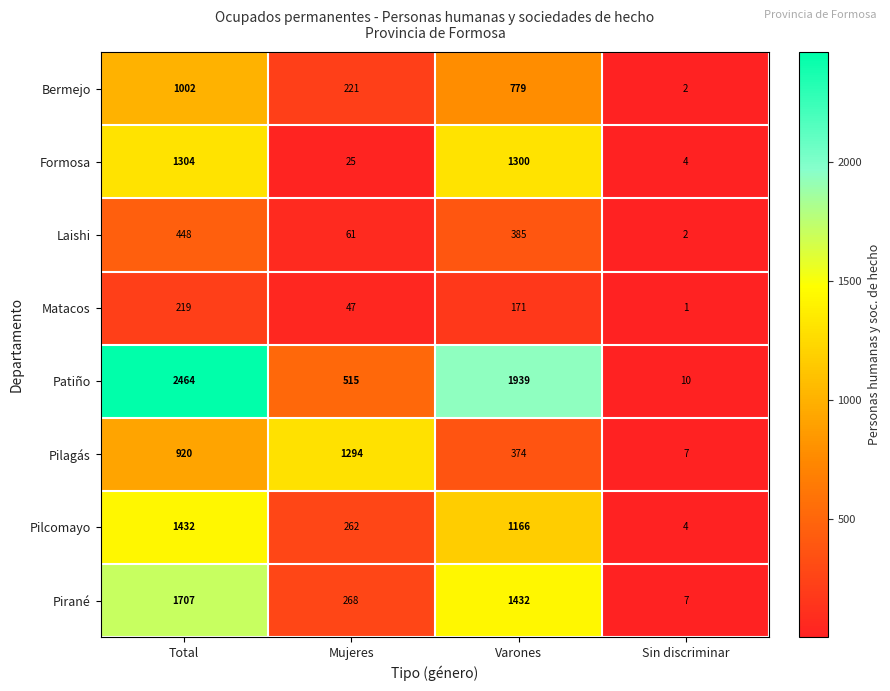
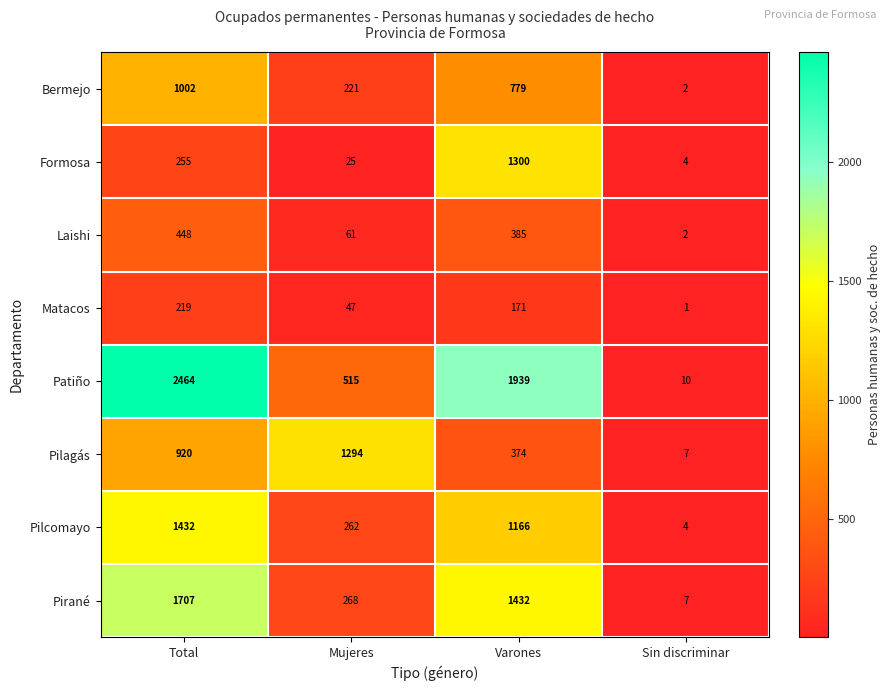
Formosa, Total: 1304 -> 255
